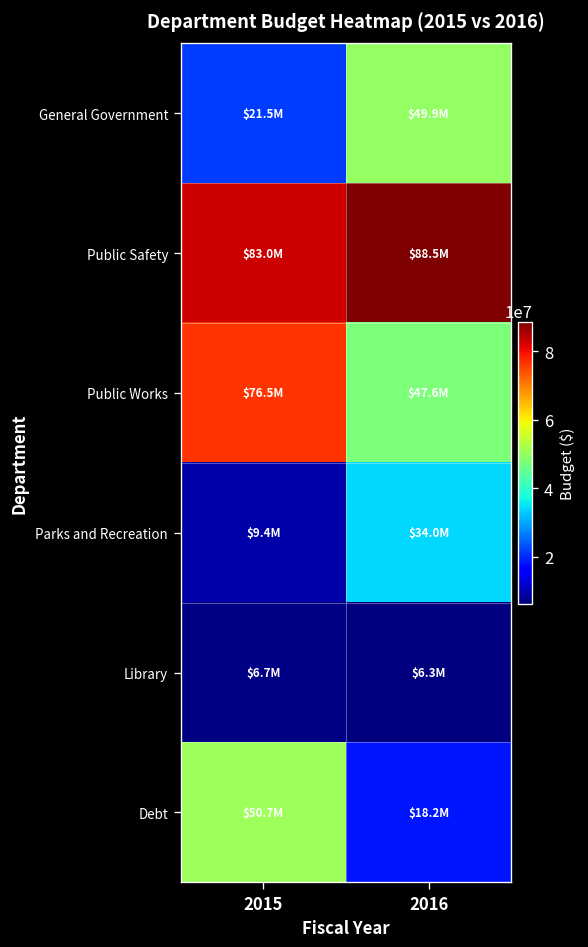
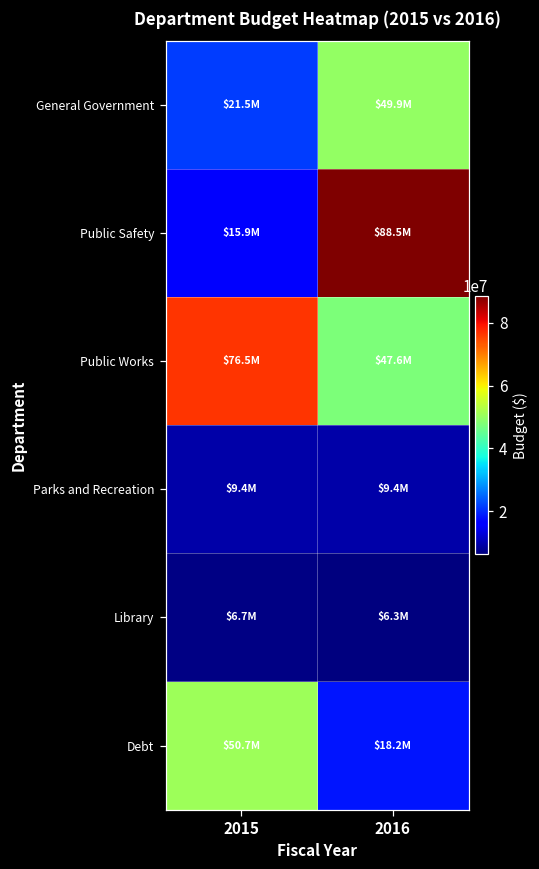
Public Safety, 2015: $83.0M -> $15.9M
Parks and Recreation, 2016: $34.0M -> $9.4M
